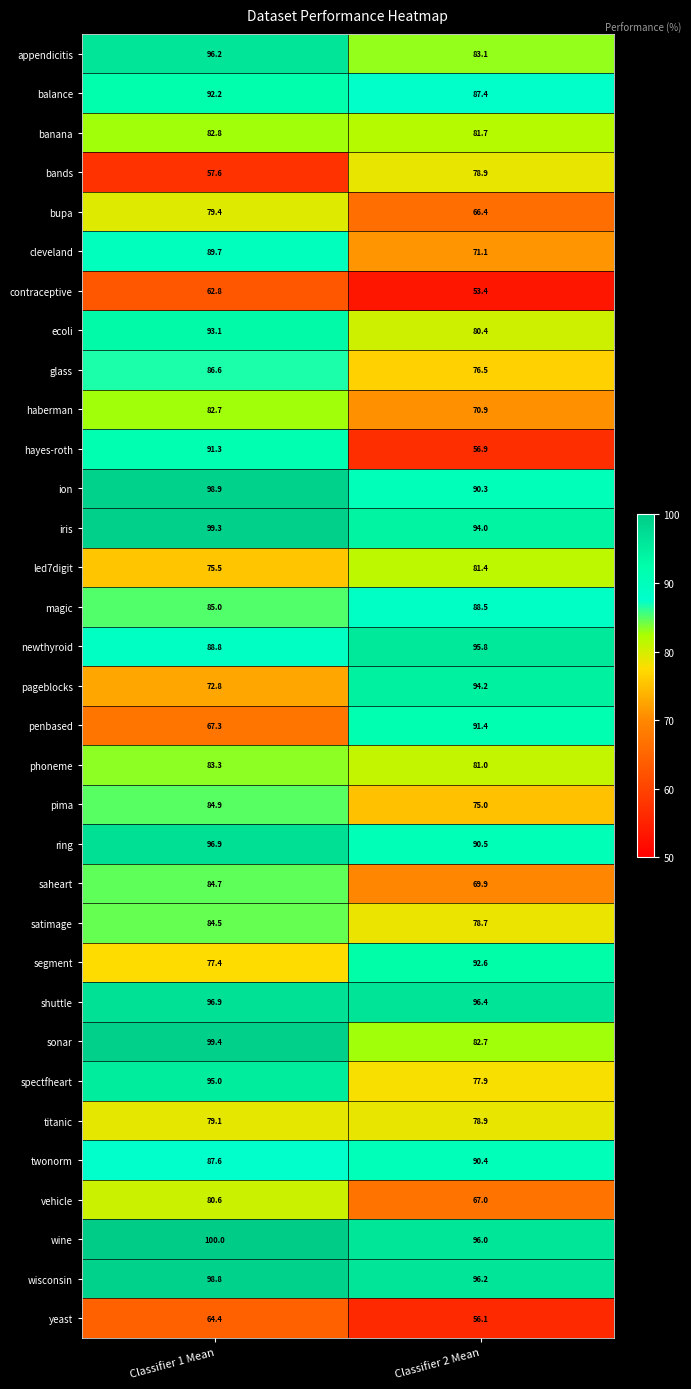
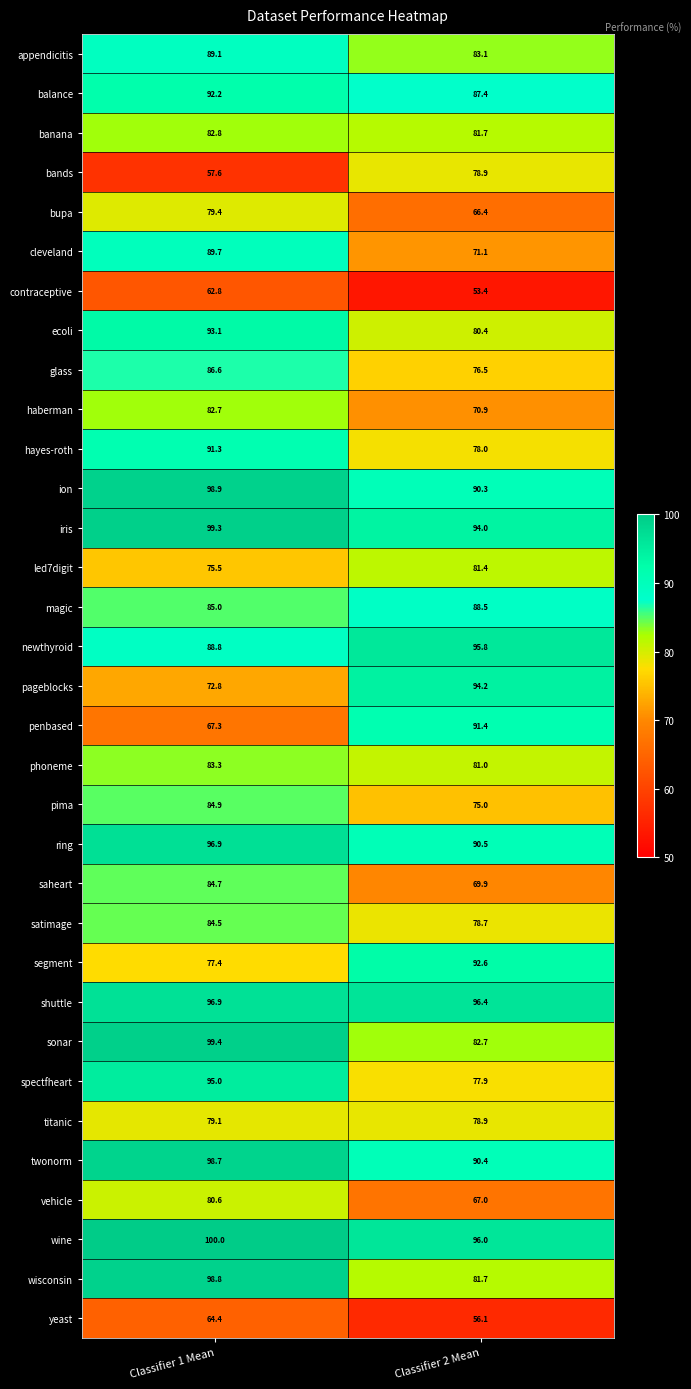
appendicitis, Classifier 1 Mean: 96.2 -> 89.1
hayes-roth, Classifier 2 Mean: 56.9 -> 78.0
twonorm, Classifier 1 Mean: 87.6 -> 98.7
wisconsin, Classifier 2 Mean: 96.2 -> 81.7
